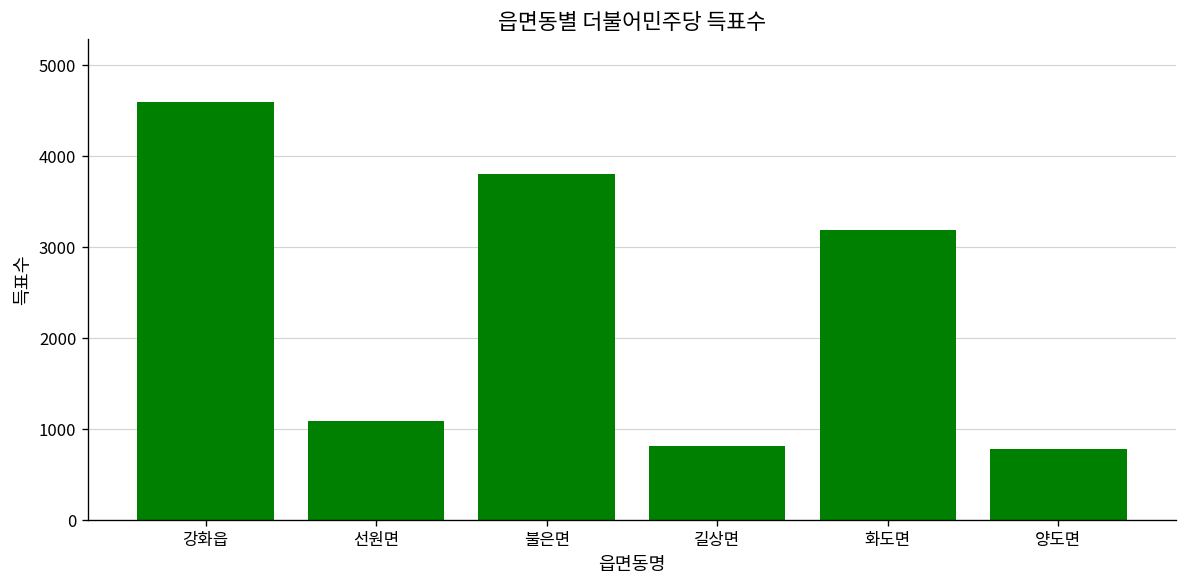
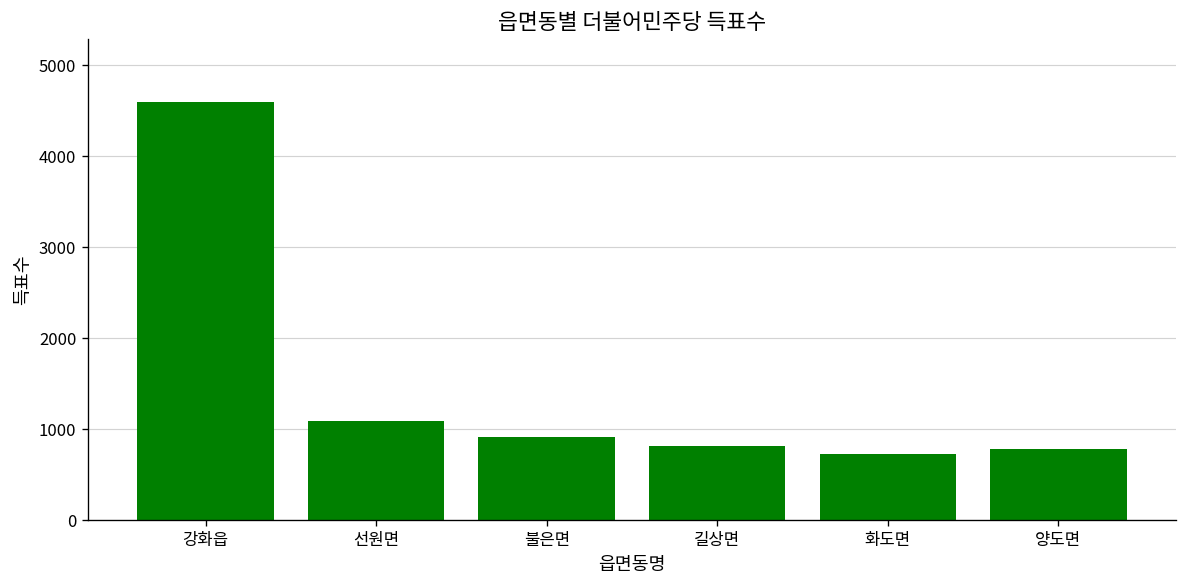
불은면: 3800 -> 900
화도면: 3200 -> 700
